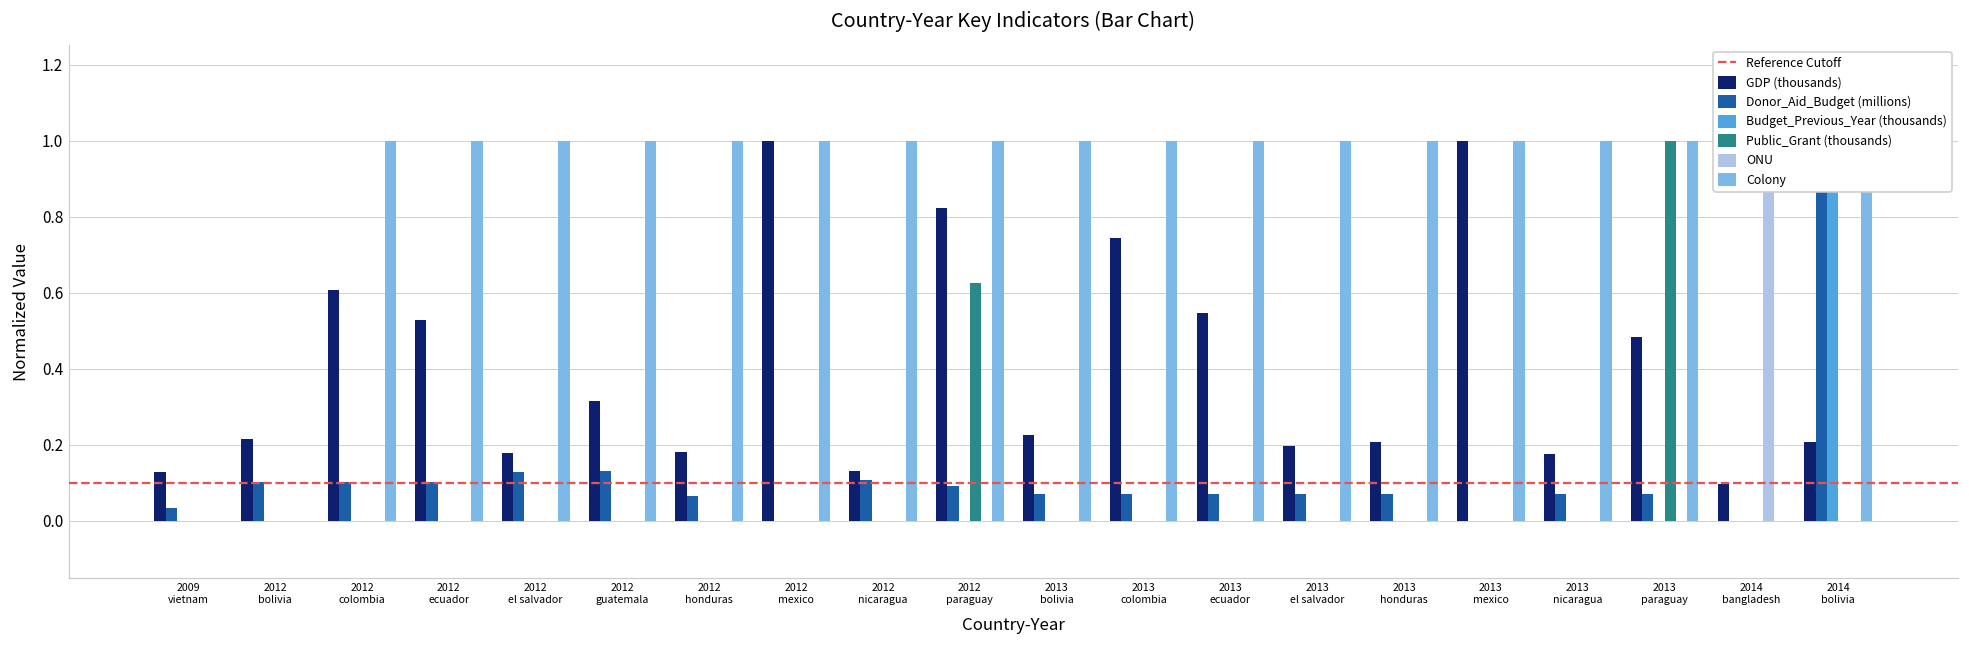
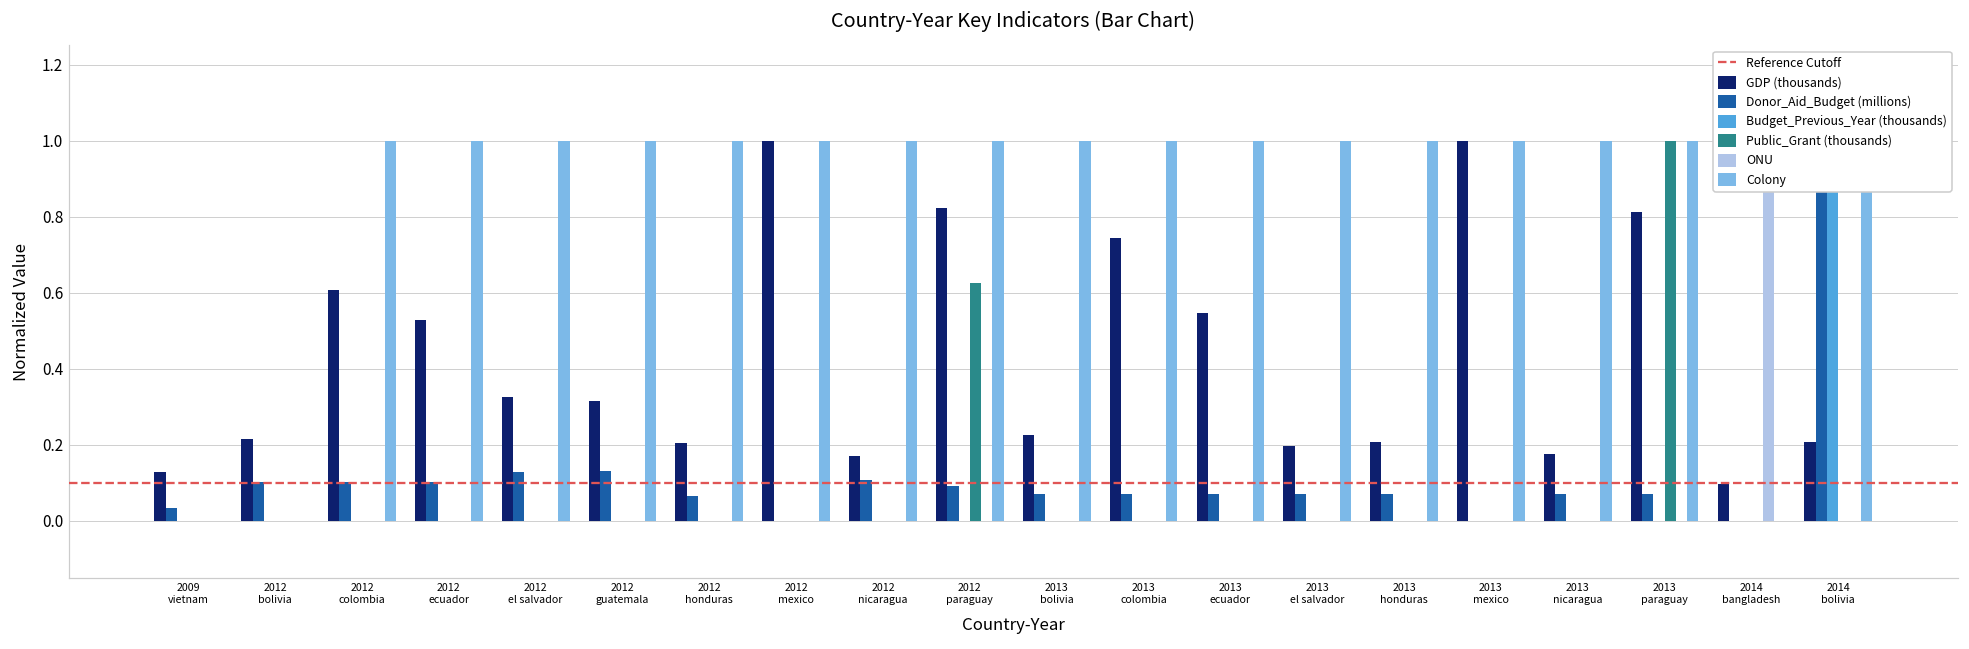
GDP (thousands), 2012 el salvador: 0.18 -> 0.33
GDP (thousands), 2012 honduras: 0.18 -> 0.20
GDP (thousands), 2012 nicaragua: 0.13 -> 0.17
GDP (thousands), 2013 paraguay: 0.48 -> 0.81
